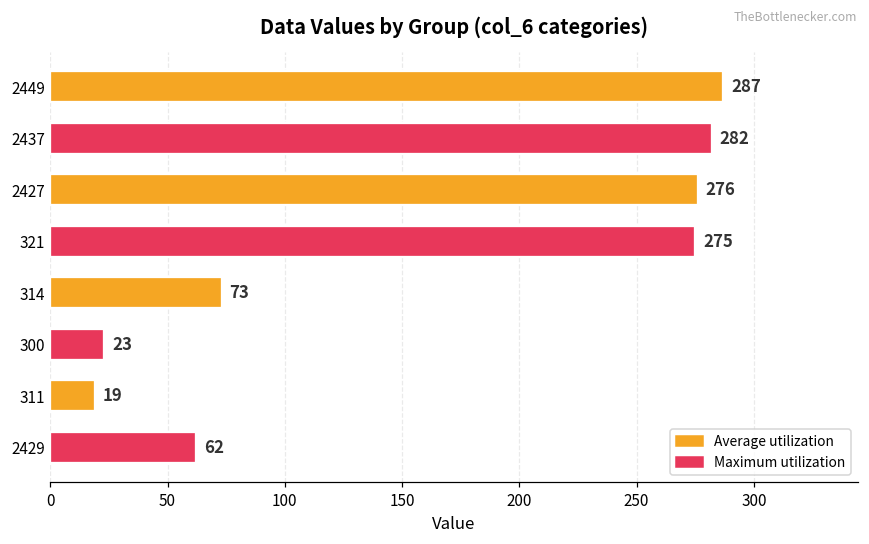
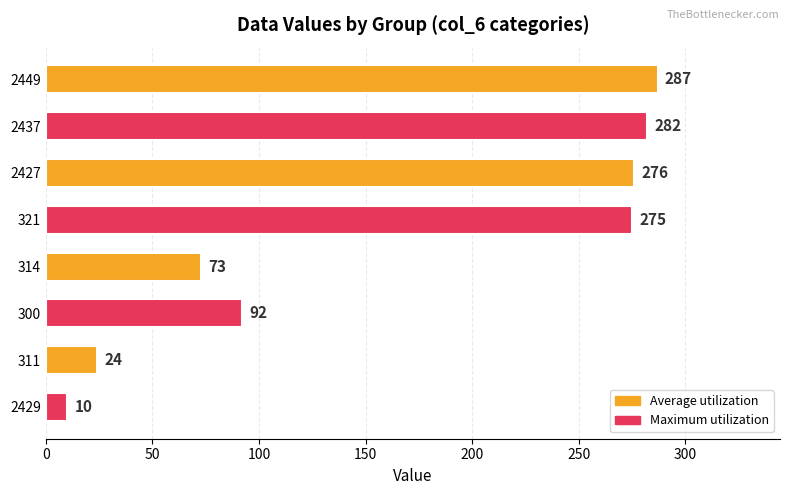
300: 23 -> 92
311: 19 -> 24
2429: 62 -> 10
